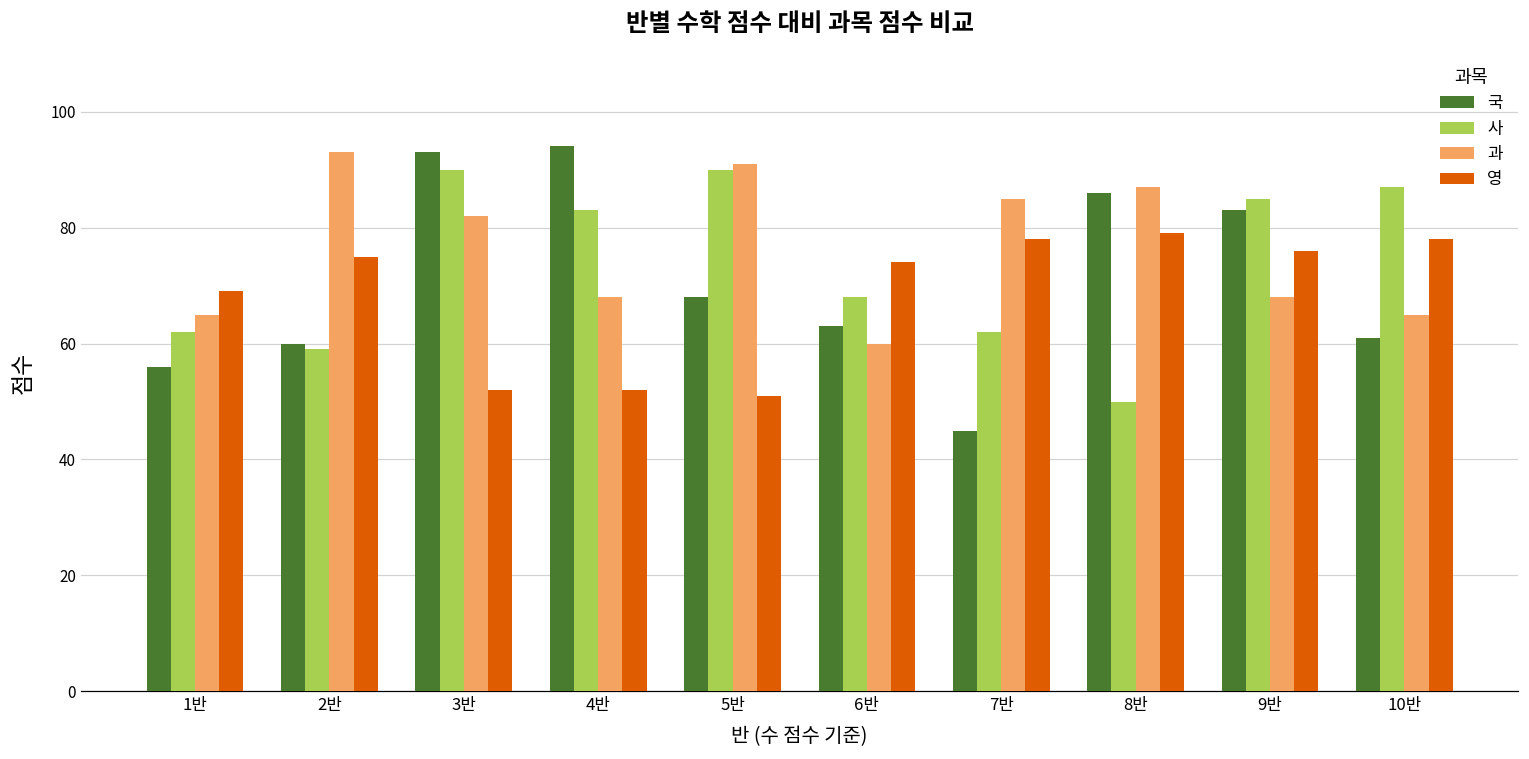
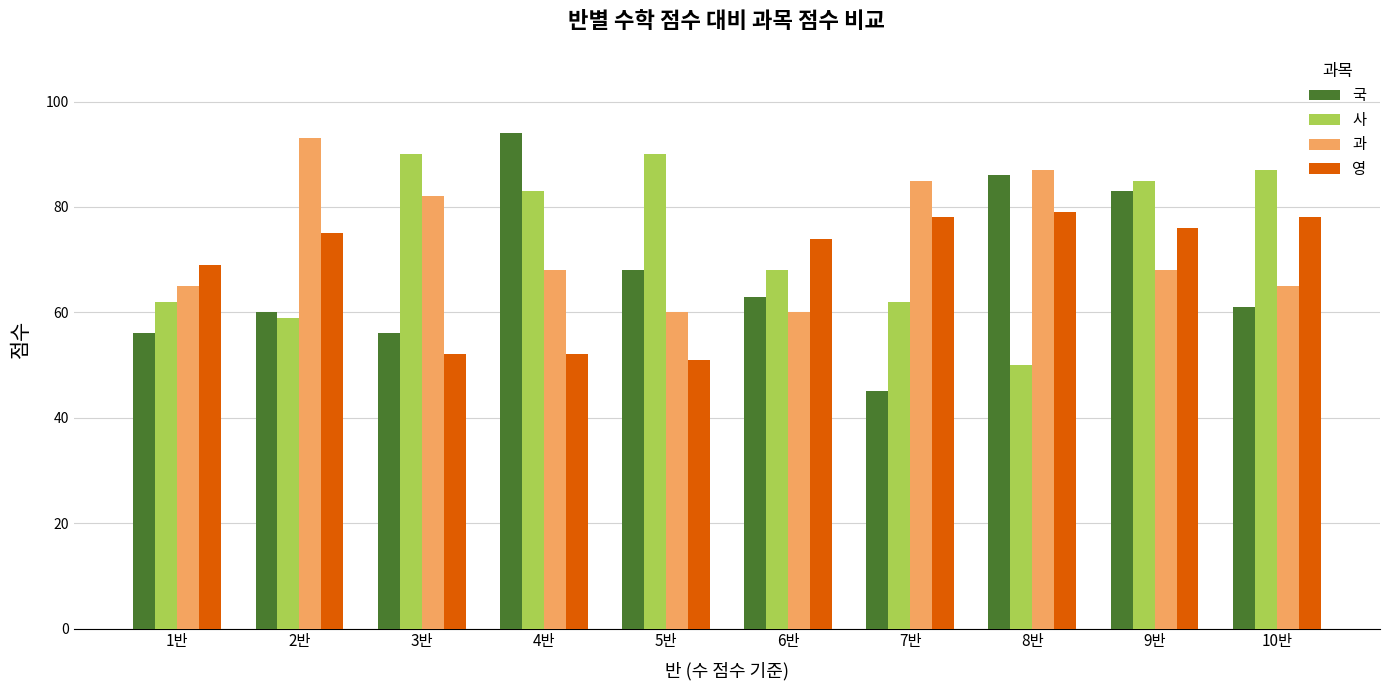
국, 3반: 93 -> 56
과, 5반: 91 -> 60
